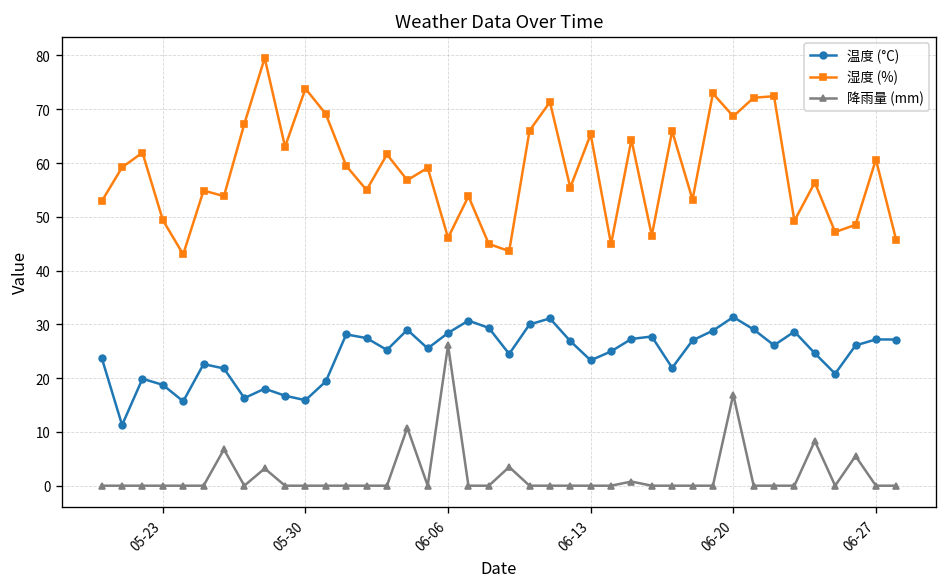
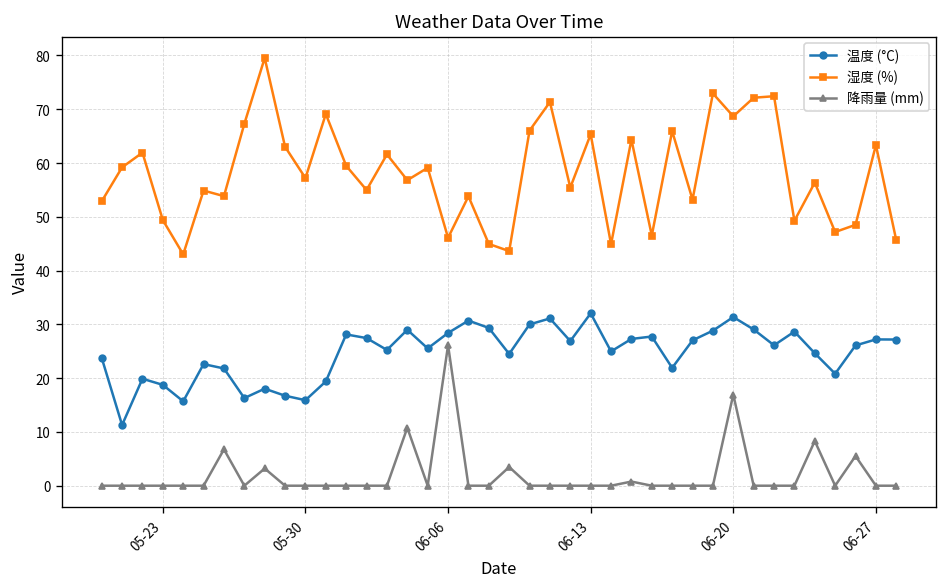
湿度 (%), 05-30: 74 -> 57
温度 (°C), 06-13: 23 -> 32
湿度 (%), 06-27: 61 -> 63
